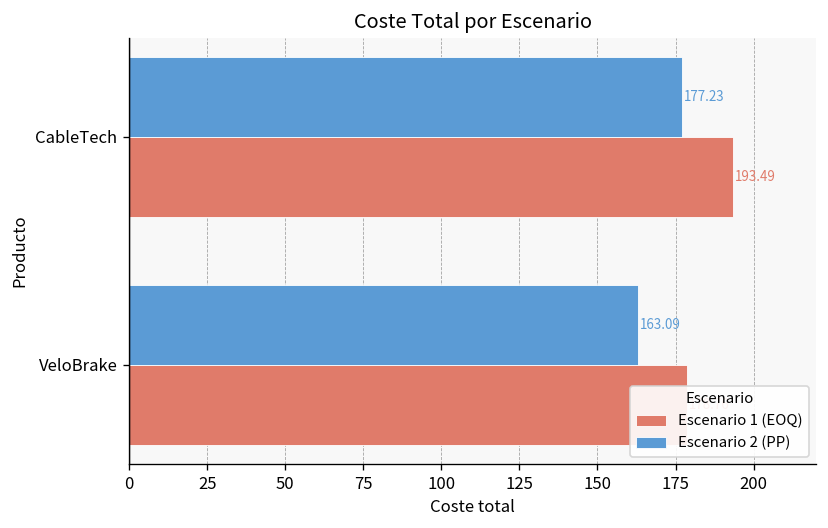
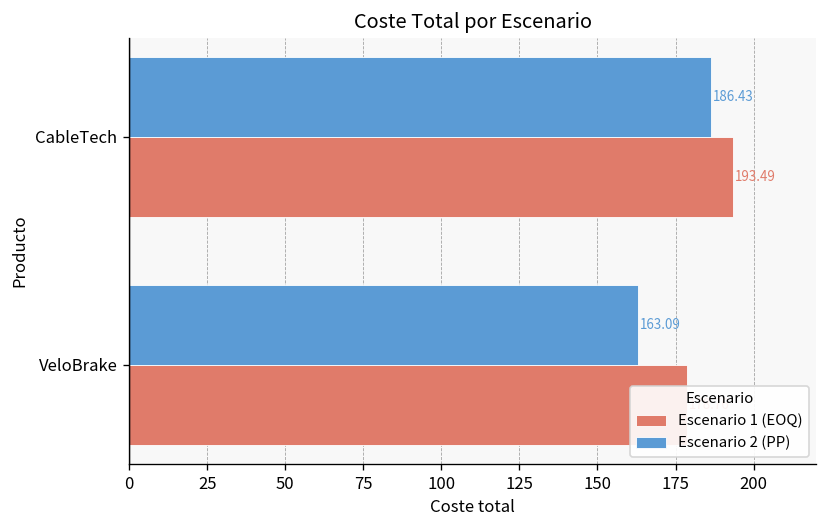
Escenario 2 (PP), CableTech: 177.23 -> 186.43
